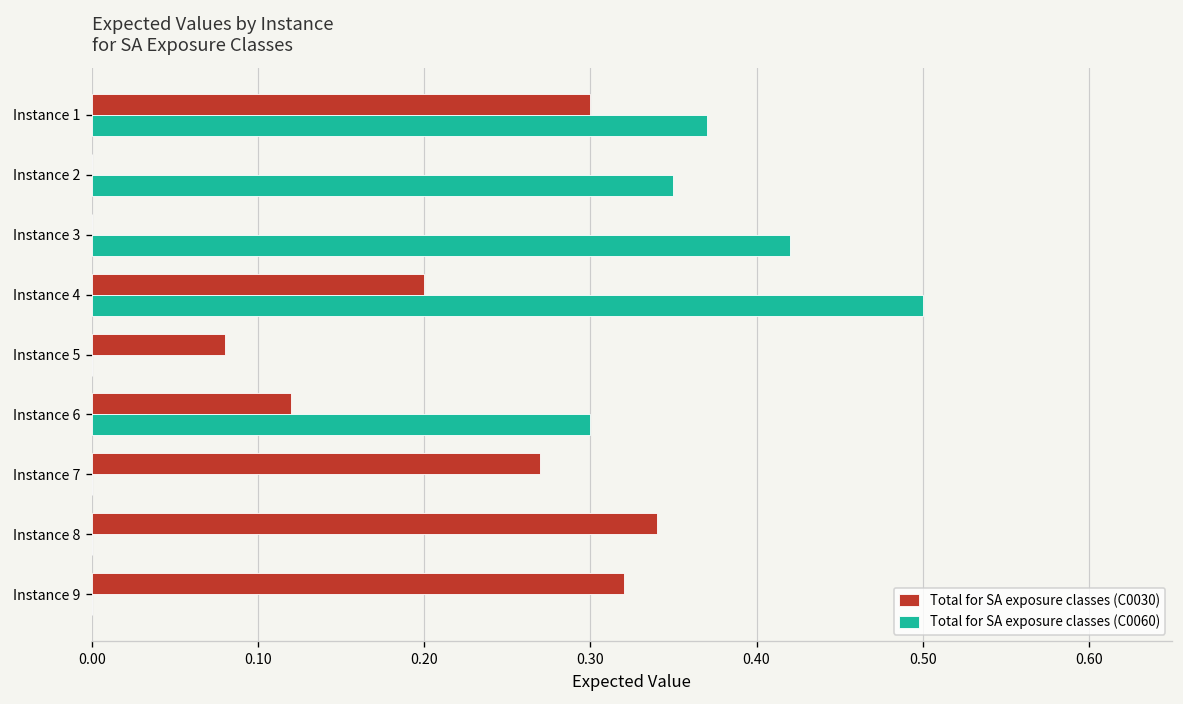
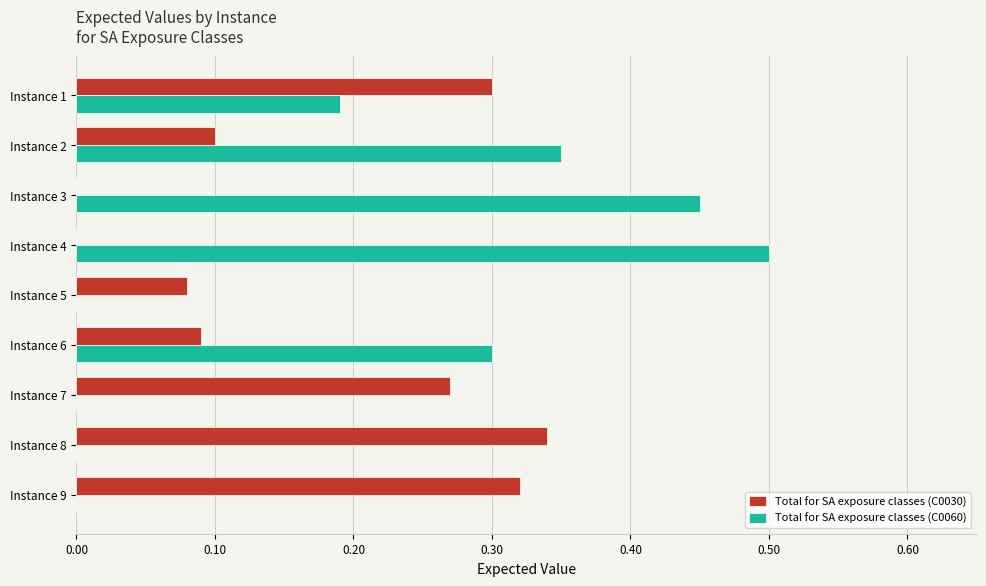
Total for SA exposure classes (C0060), Instance 1: 0.37 -> 0.19
Total for SA exposure classes (C0030), Instance 2: 0.0 -> 0.1
Total for SA exposure classes (C0060), Instance 3: 0.42 -> 0.45
Total for SA exposure classes (C0030), Instance 4: 0.2 -> 0.0
Total for SA exposure classes (C0030), Instance 6: 0.12 -> 0.09
